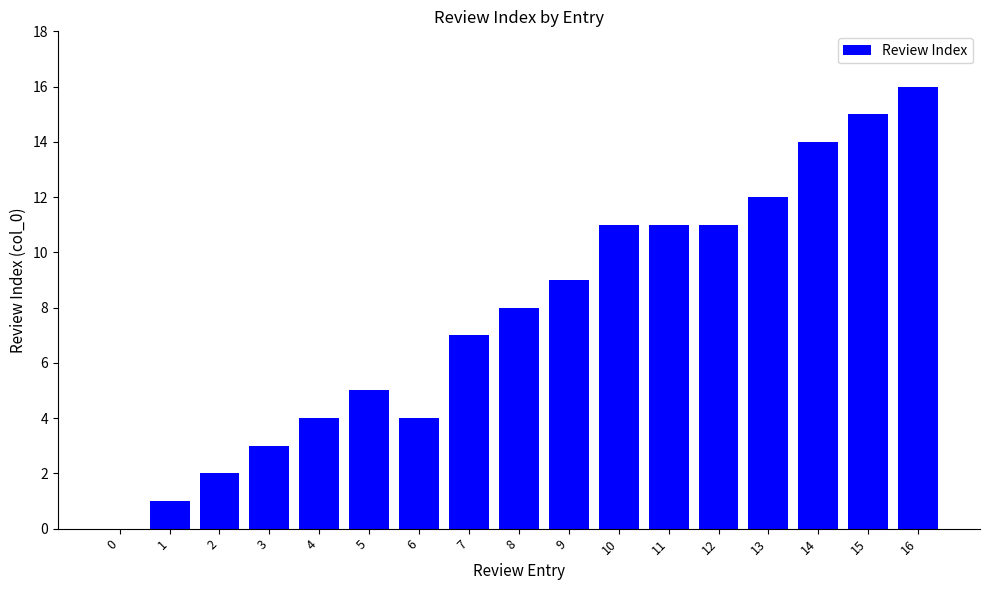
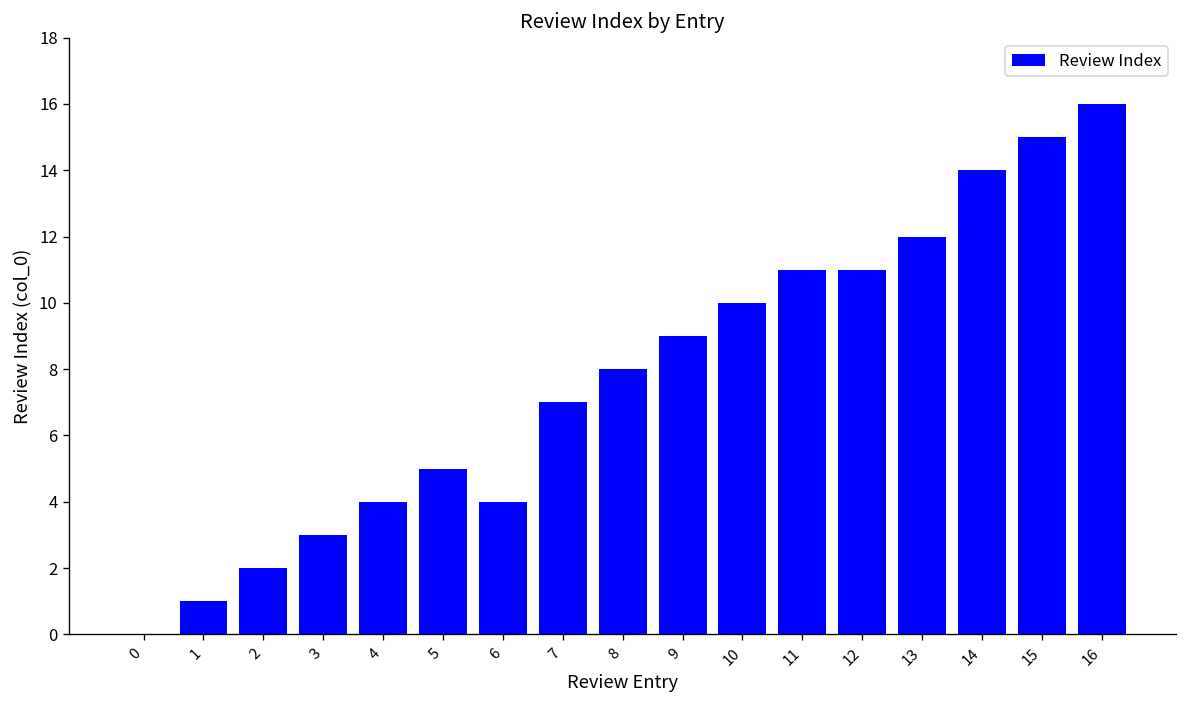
10: 11 -> 10
